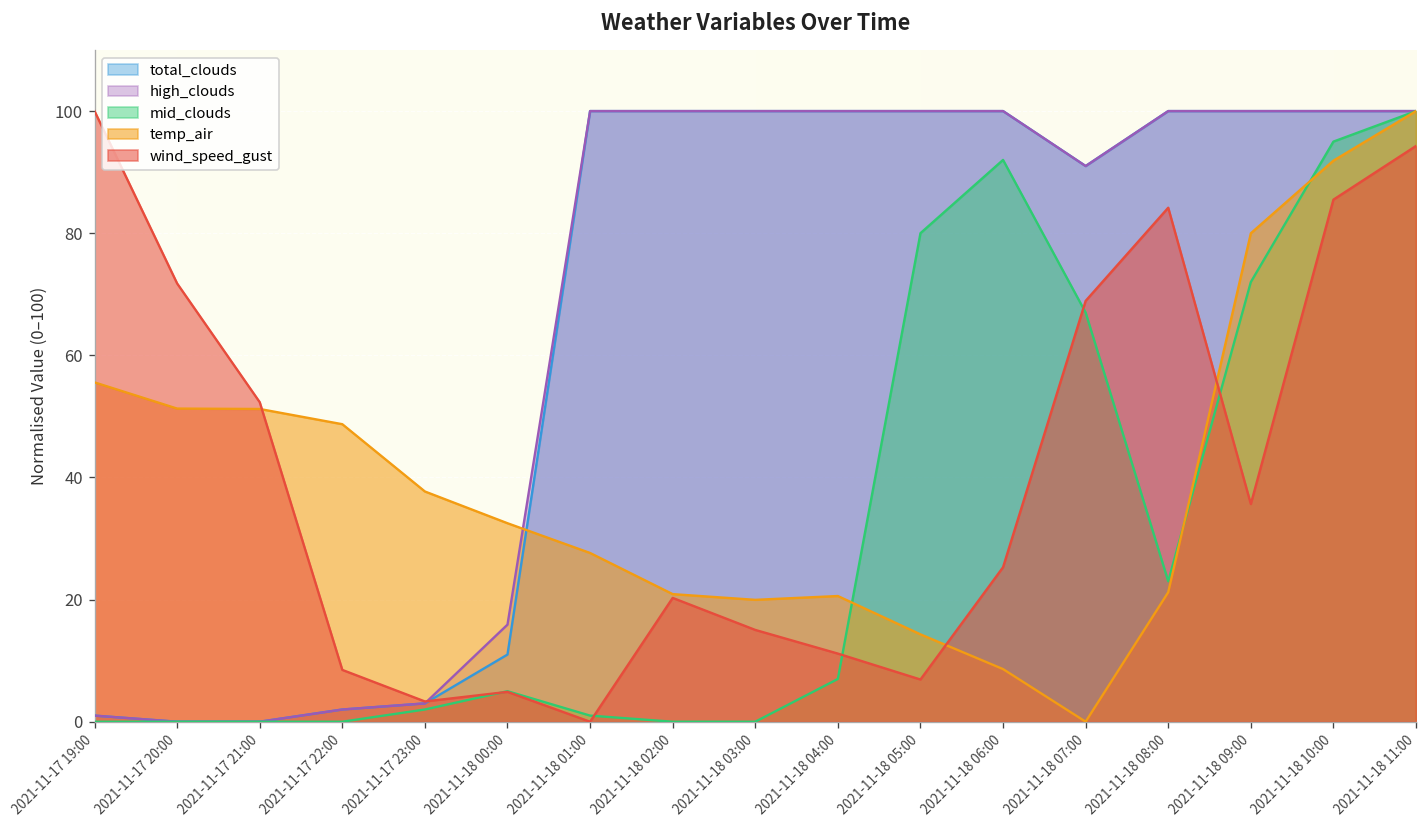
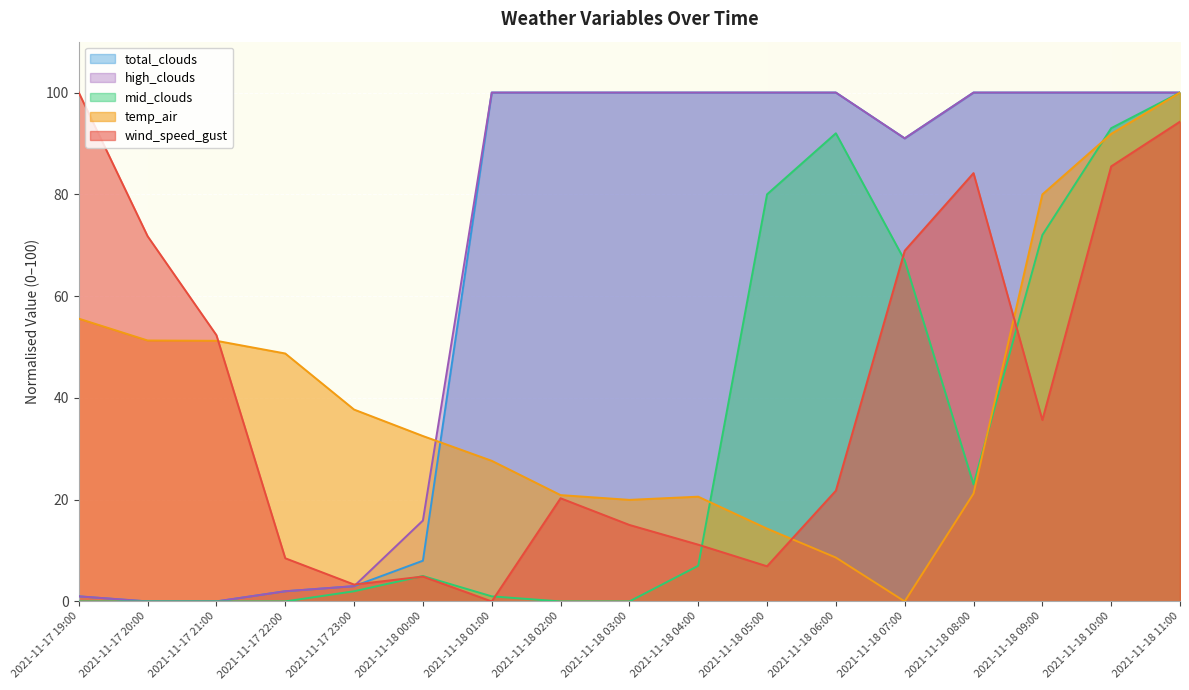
total_clouds, 2021-11-18 00:00: 11 -> 8
wind_speed_gust, 2021-11-18 06:00: 25 -> 22
mid_clouds, 2021-11-18 10:00: 95 -> 93
